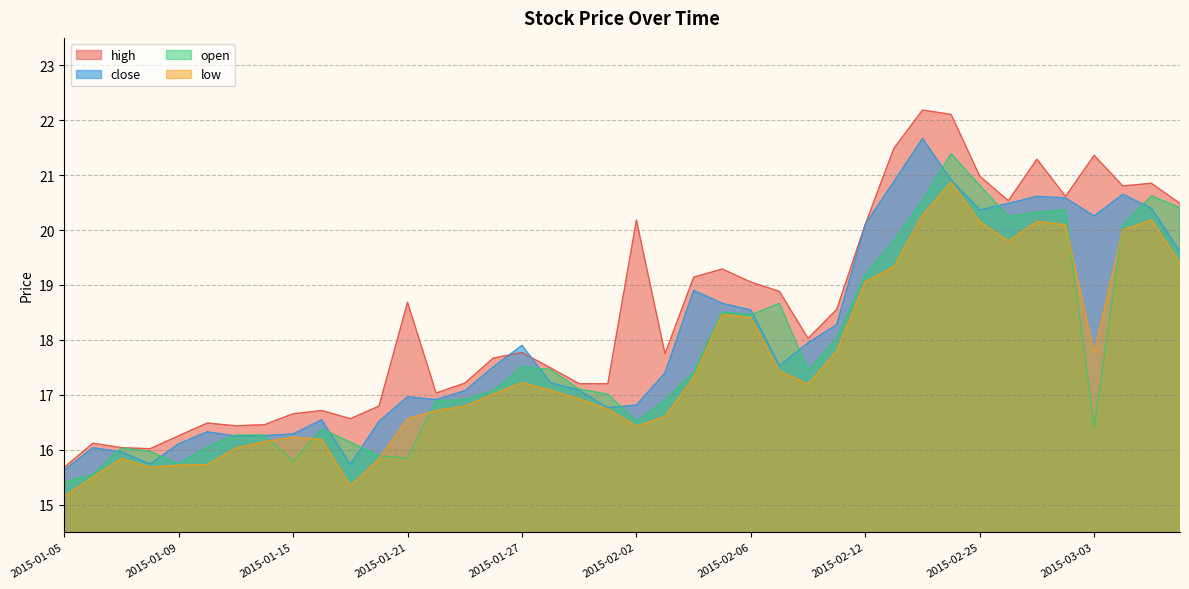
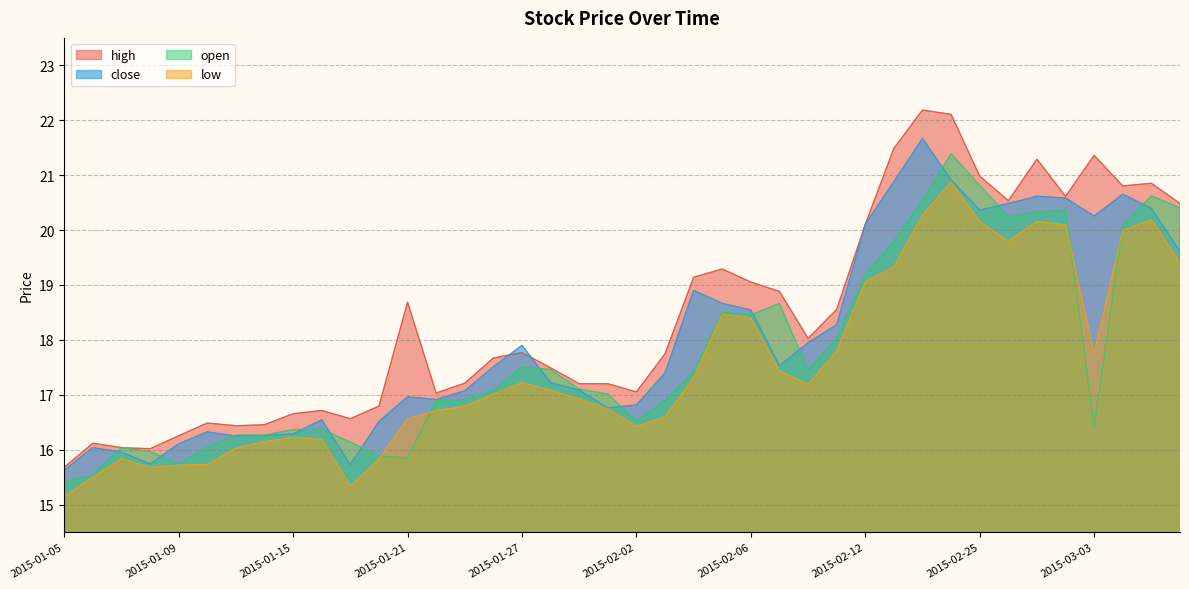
open, 2015-01-15: 15.8 -> 16.4
high, 2015-02-02: 20.2 -> 17.1
